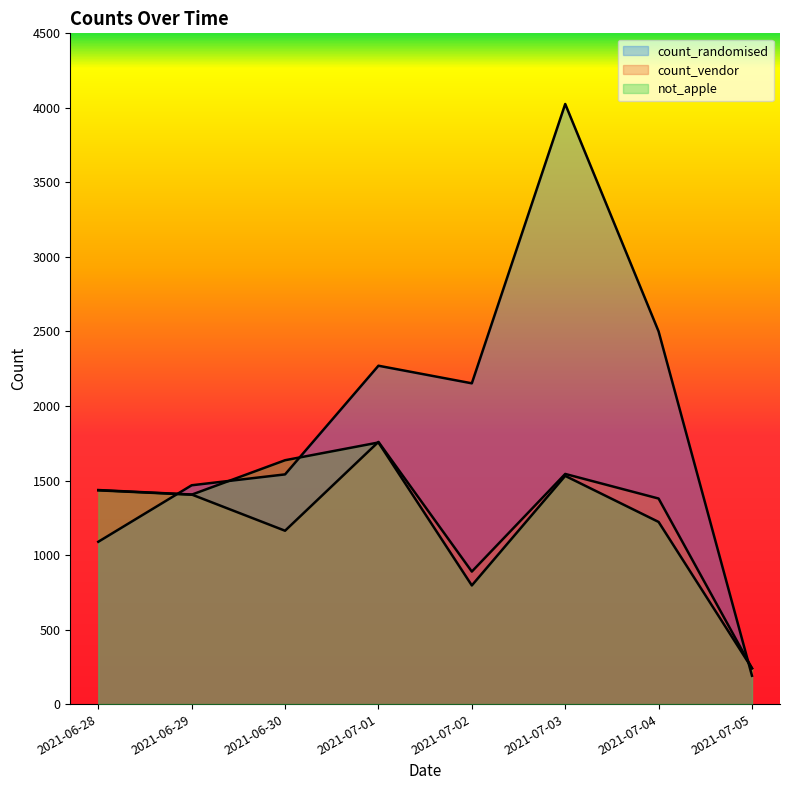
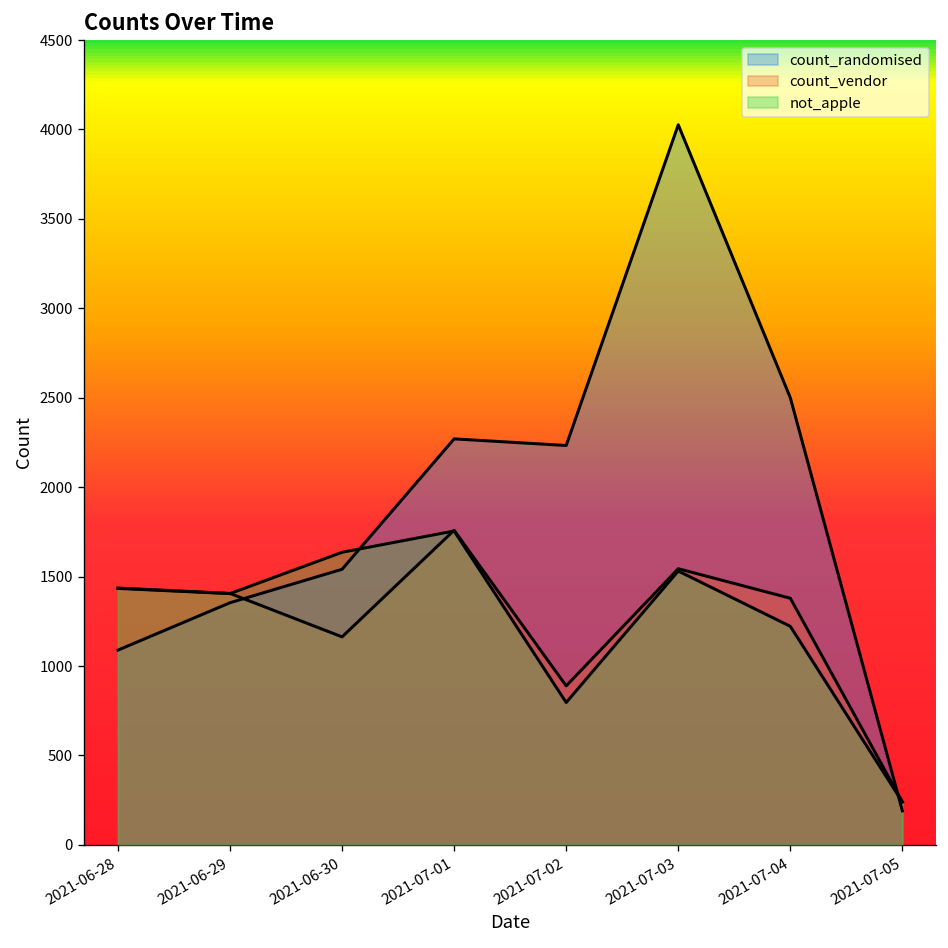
count_randomised, 2021-06-29: 1470 -> 1350
count_randomised, 2021-07-02: 2150 -> 2230
